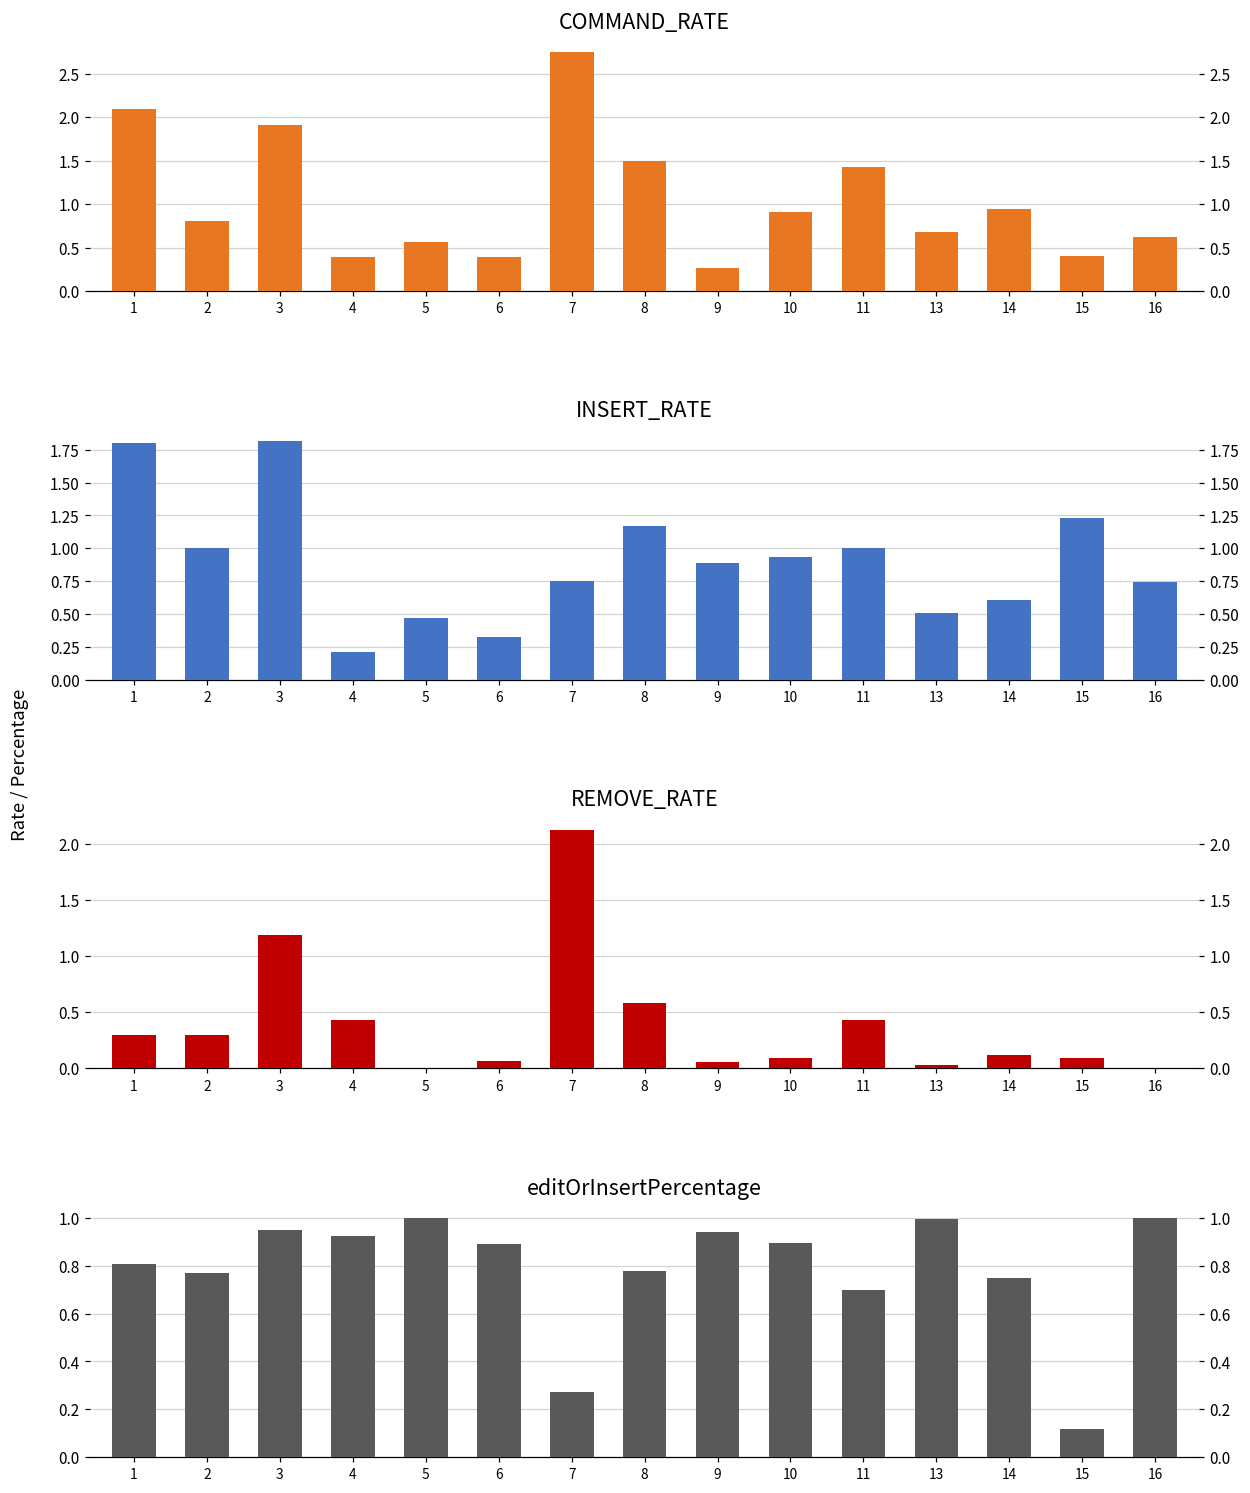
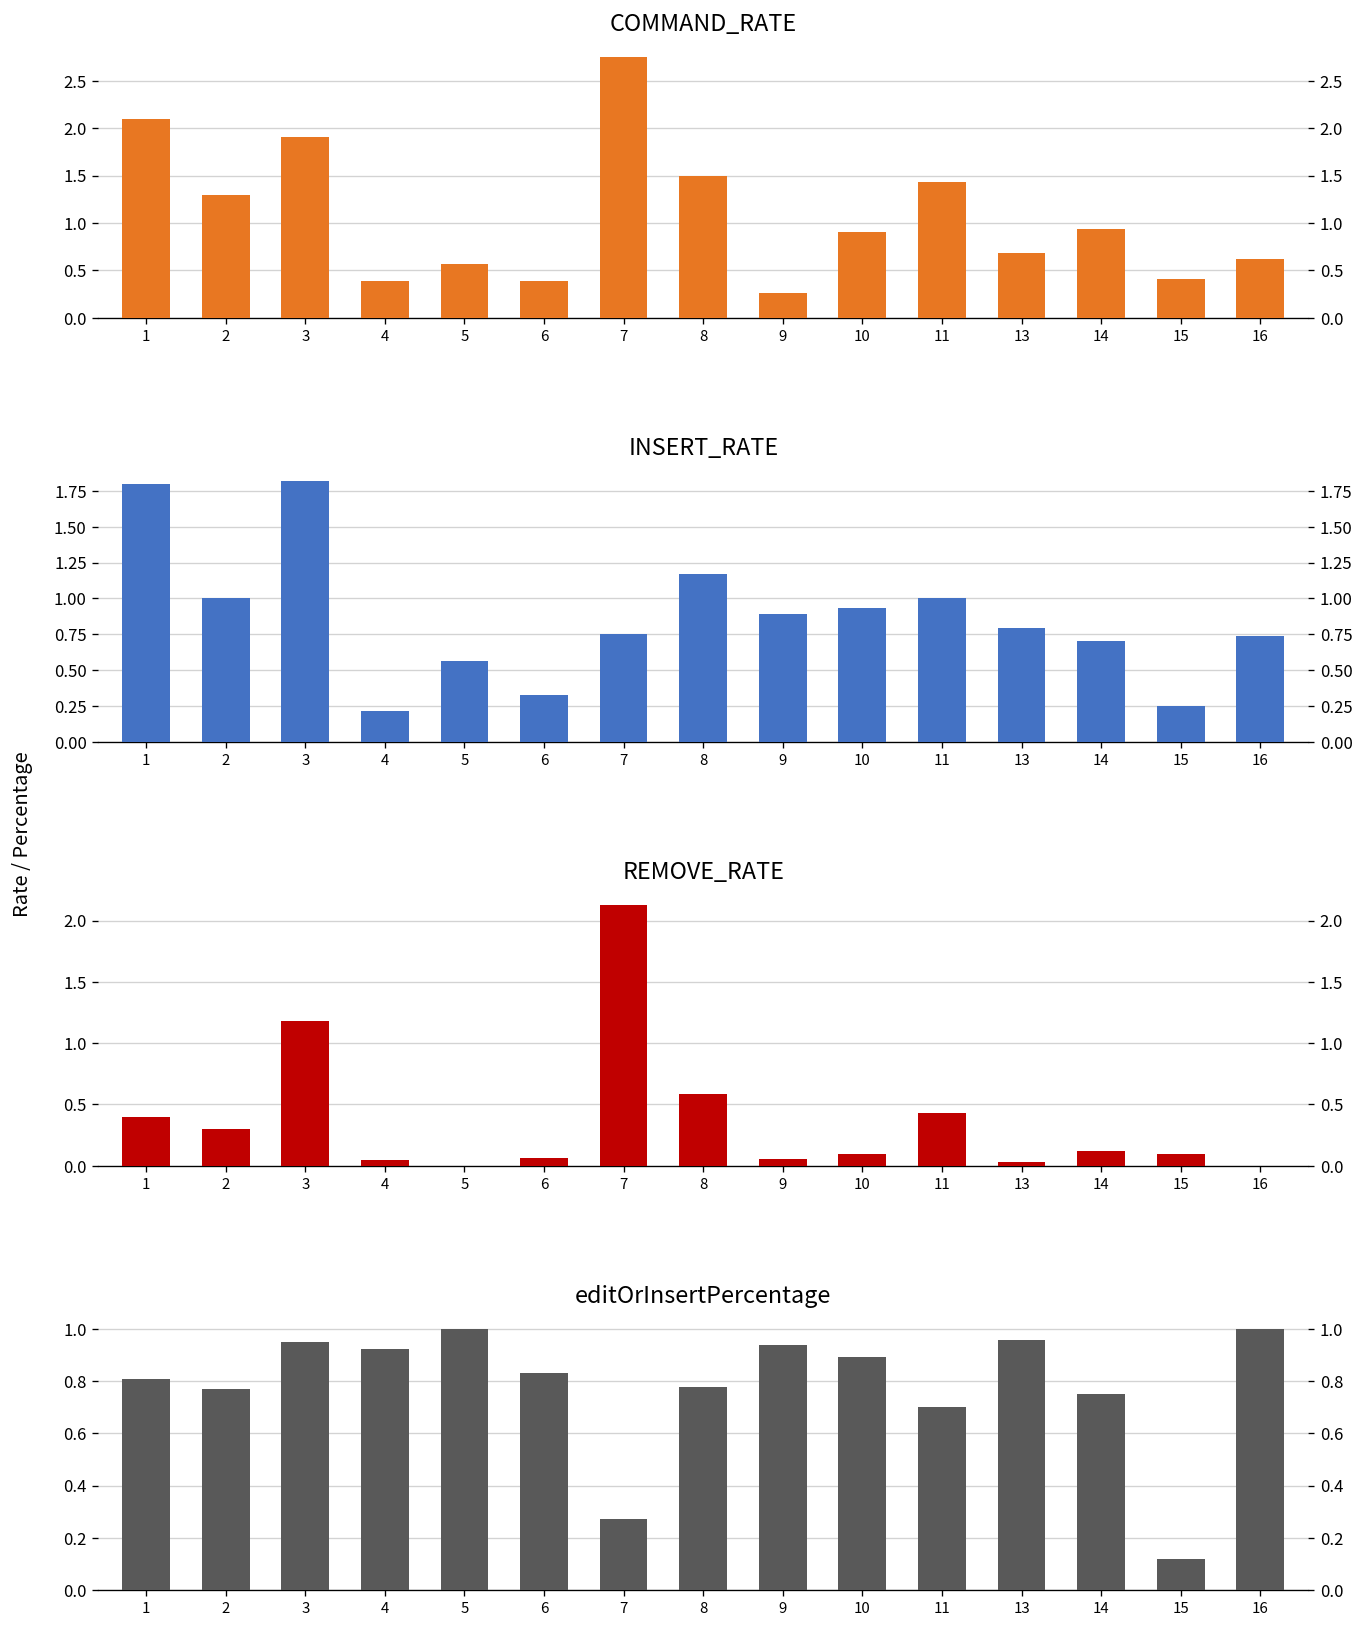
COMMAND_RATE, 2: 0.8 -> 1.3
INSERT_RATE, 5: 0.47 -> 0.56
INSERT_RATE, 13: 0.51 -> 0.79
INSERT_RATE, 14: 0.60 -> 0.71
INSERT_RATE, 15: 1.23 -> 0.25
REMOVE_RATE, 1: 0.3 -> 0.4
REMOVE_RATE, 4: 0.43 -> 0.05
editOrInsertPercentage, 6: 0.89 -> 0.83
editOrInsertPercentage, 13: 1.00 -> 0.96
